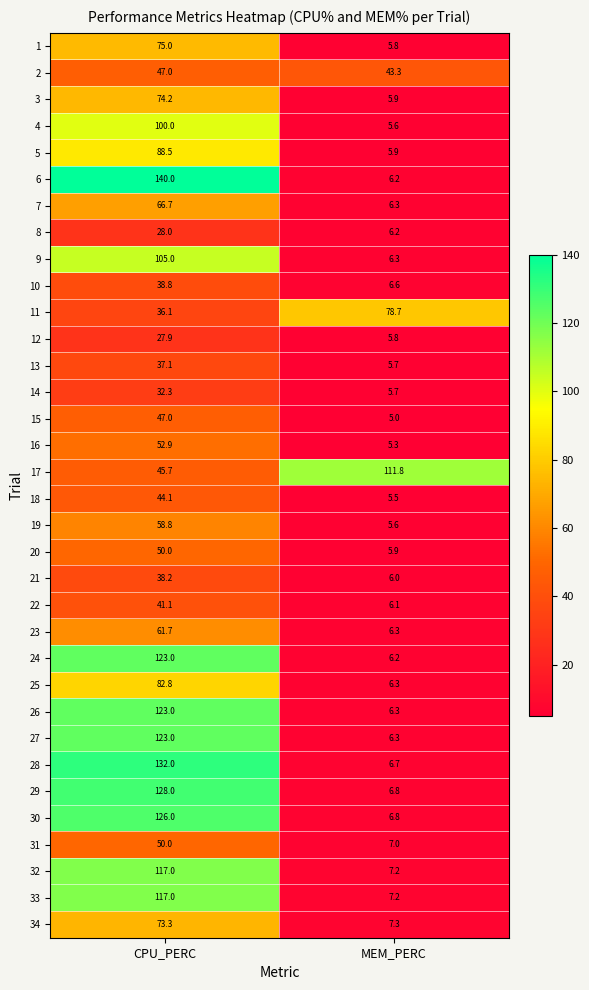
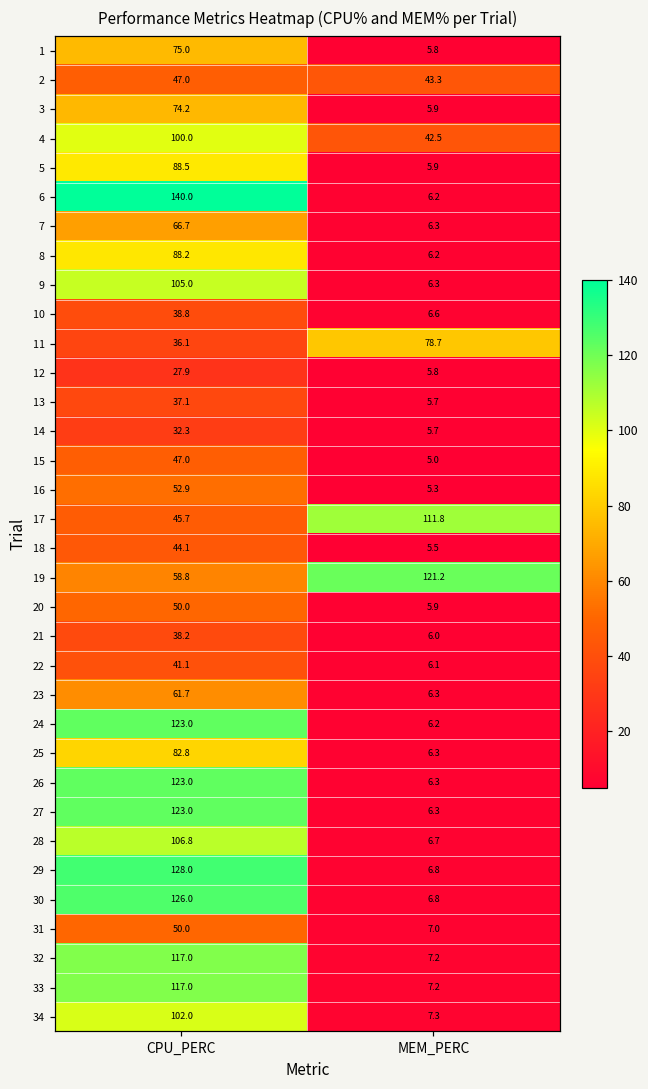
4, MEM_PERC: 5.6 -> 42.5
8, CPU_PERC: 28.0 -> 88.2
19, MEM_PERC: 5.6 -> 121.2
28, CPU_PERC: 132.0 -> 106.8
34, CPU_PERC: 73.3 -> 102.0
